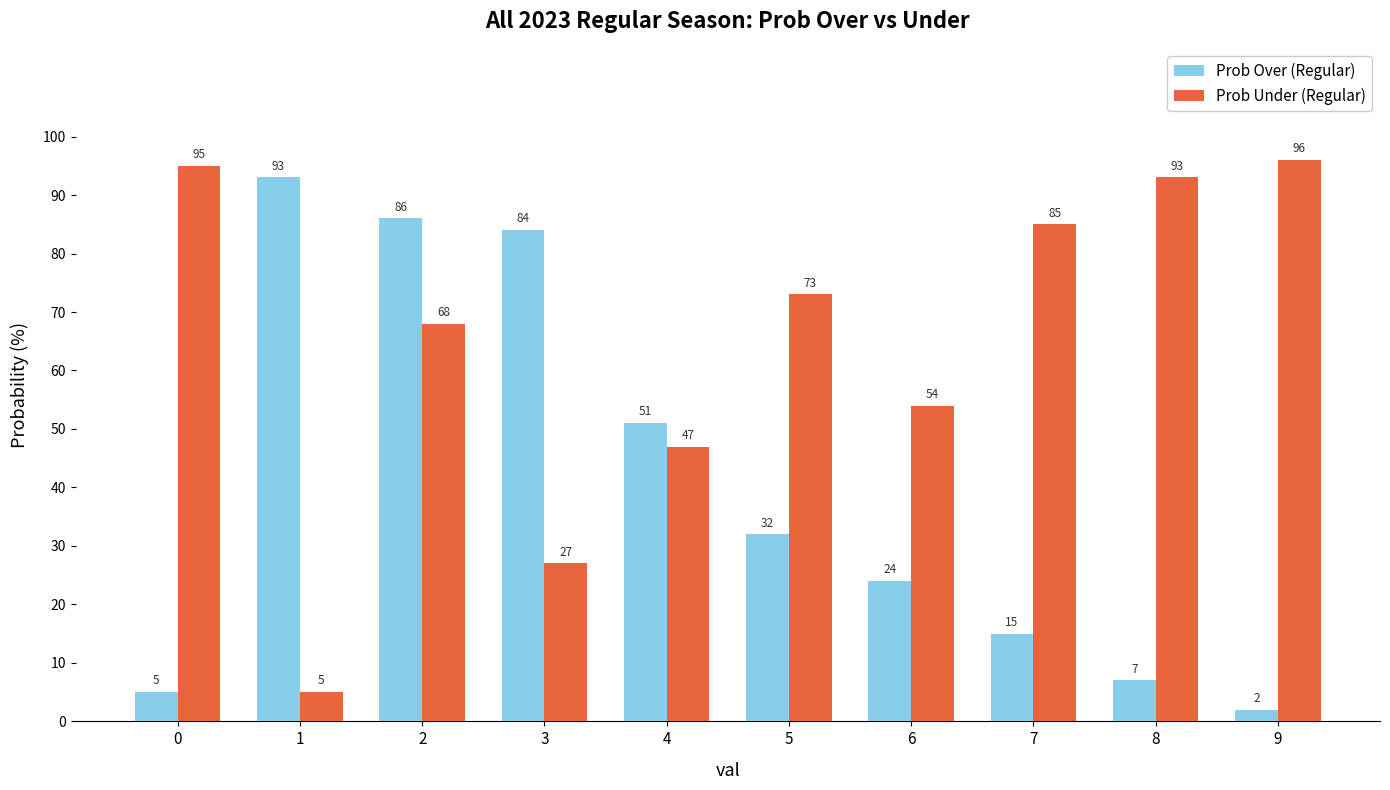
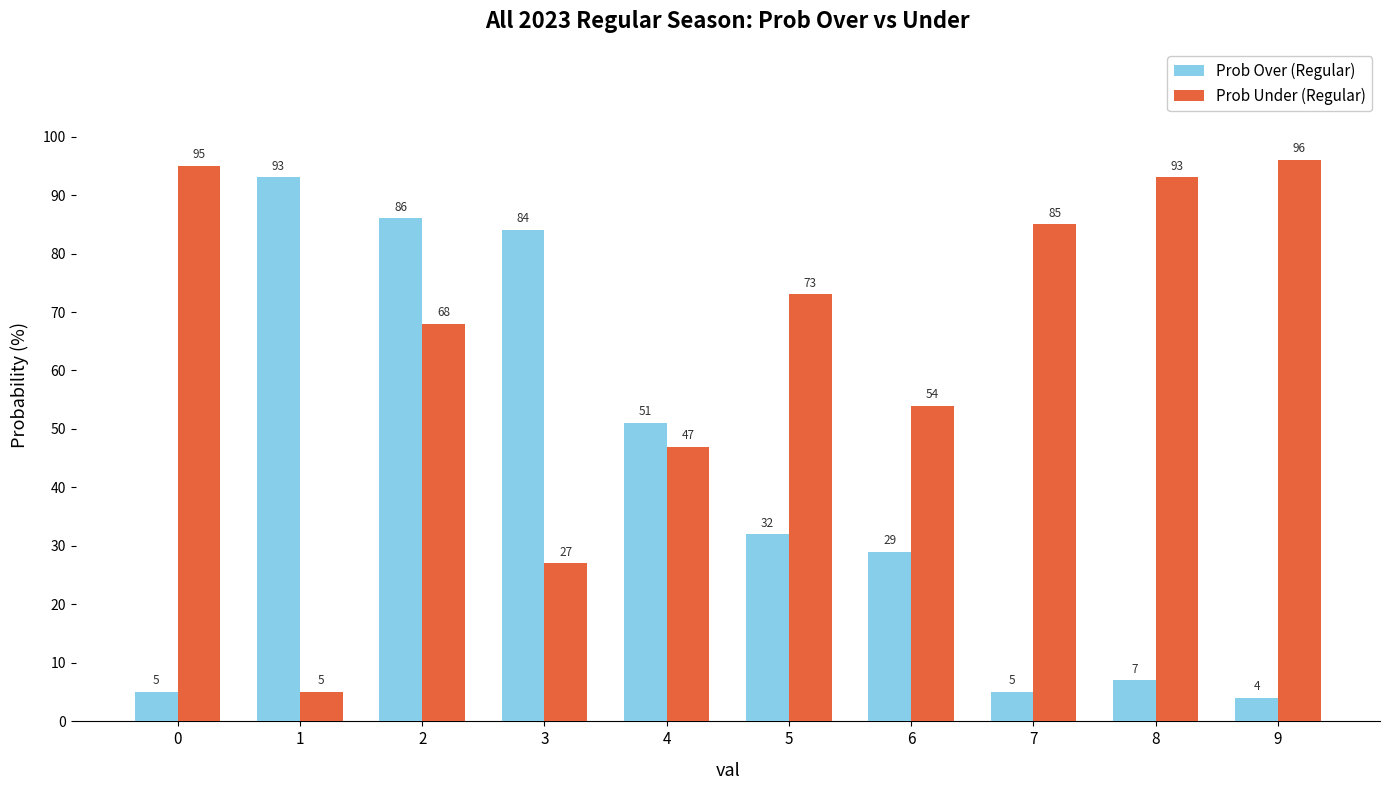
Prob Over (Regular), 6: 24 -> 29
Prob Over (Regular), 7: 15 -> 5
Prob Over (Regular), 9: 2 -> 4
